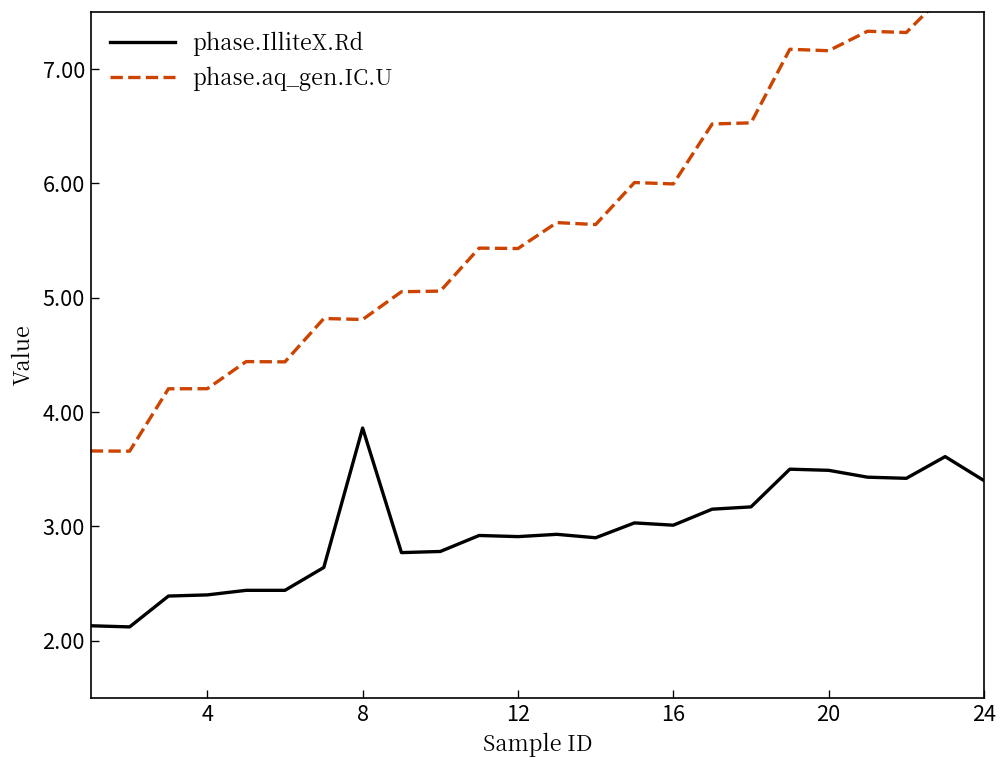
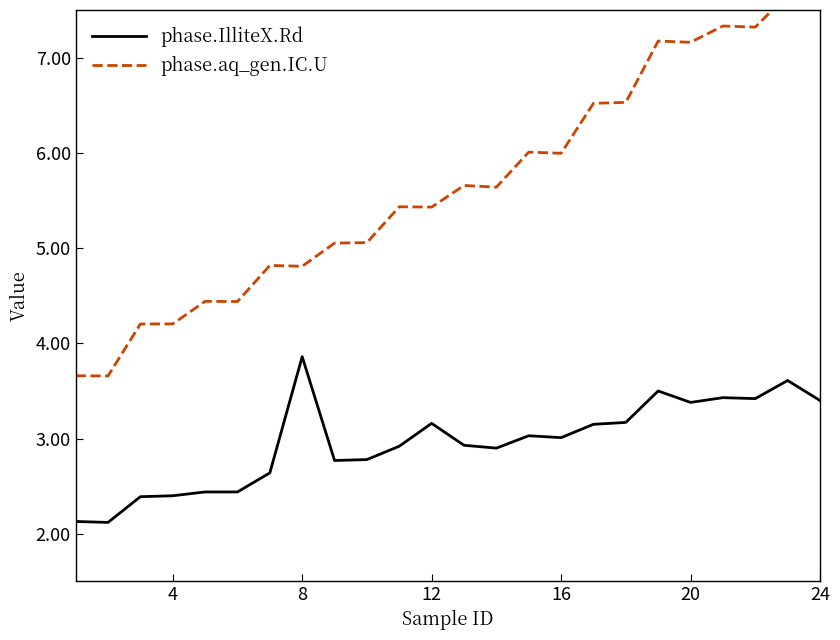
phase.IlliteX.Rd, 12: 2.9 -> 3.2
phase.IlliteX.Rd, 20: 3.5 -> 3.4
